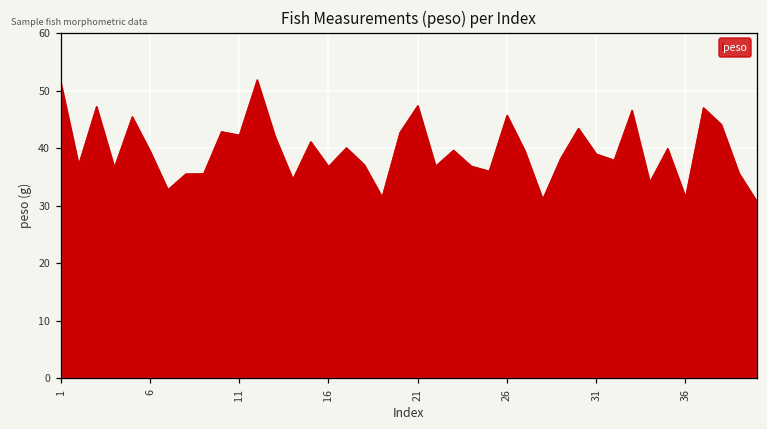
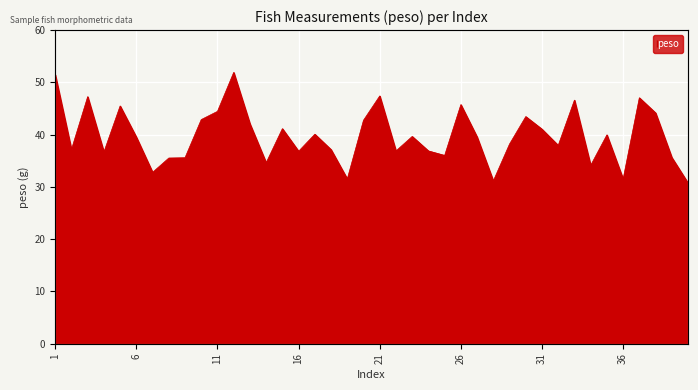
11: 42 -> 44
31: 39 -> 41
